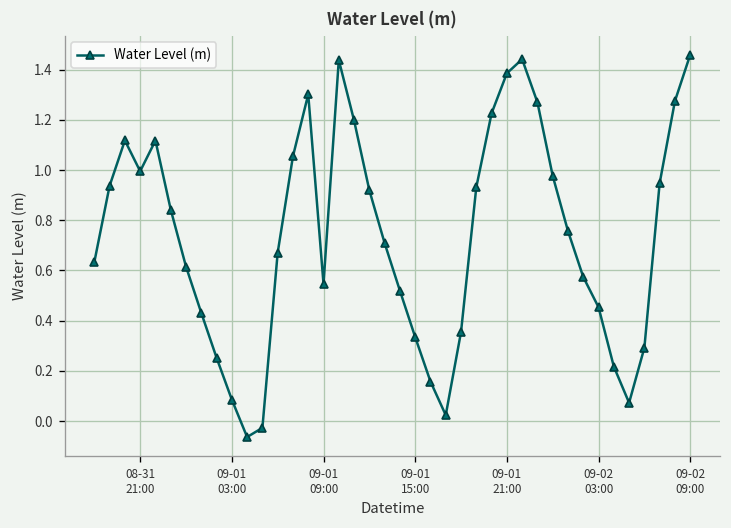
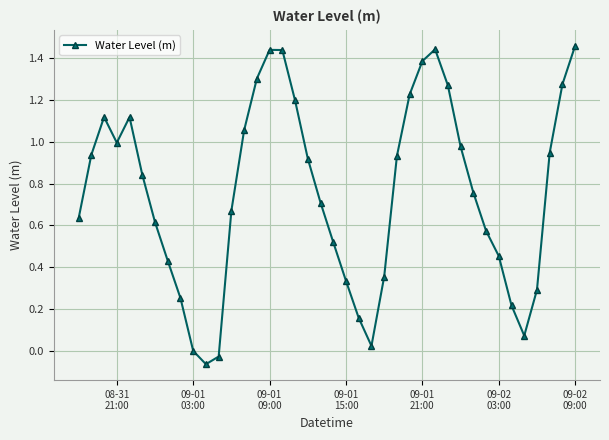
09-01 03:00: 0.09 -> 0.00
09-01 09:00: 0.55 -> 1.44
